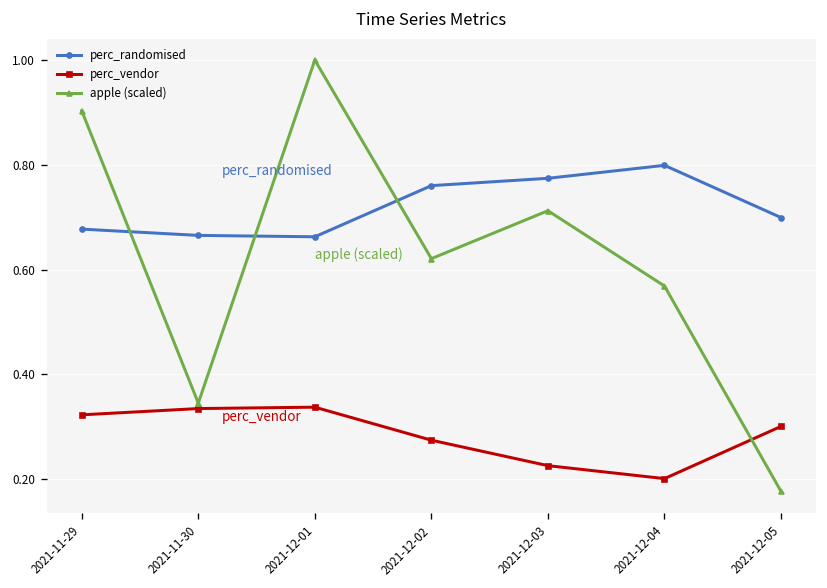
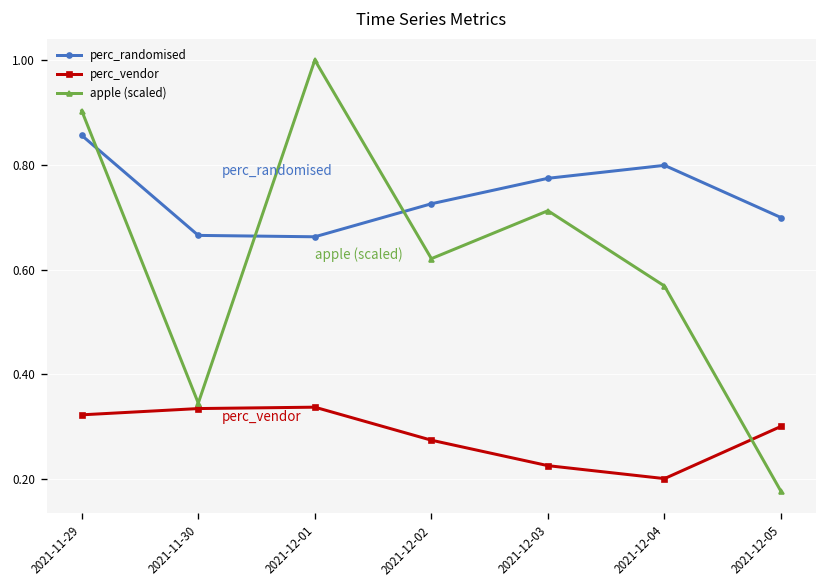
perc_randomised, 2021-11-29: 0.68 -> 0.86
perc_randomised, 2021-12-02: 0.76 -> 0.73
